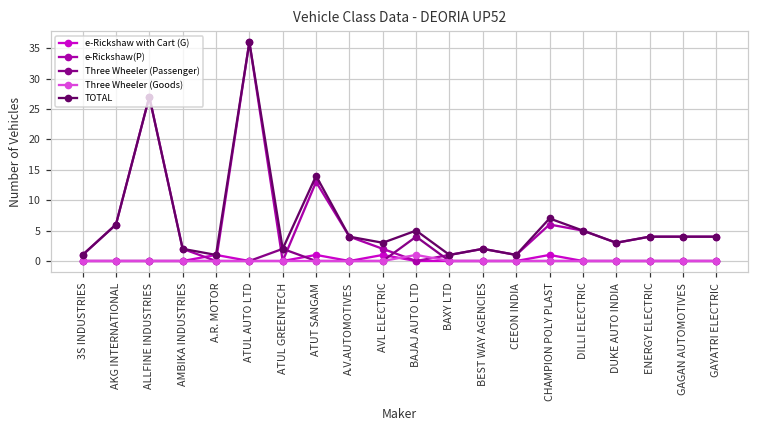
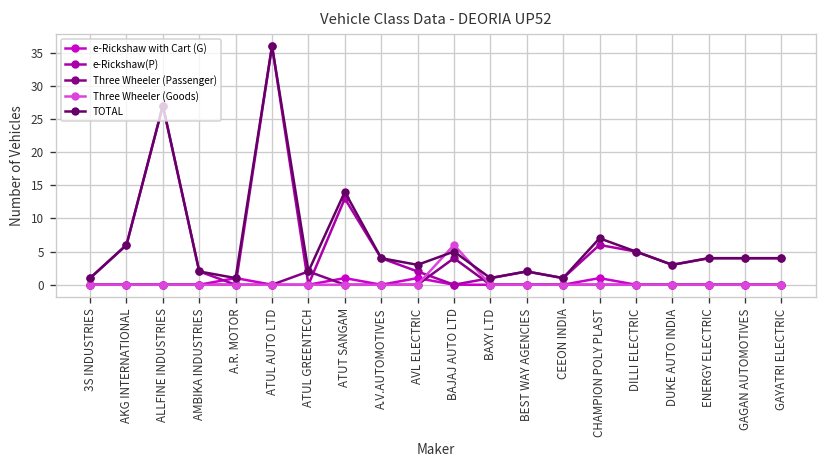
Three Wheeler (Goods), BAJAJ AUTO LTD: 1 -> 6
